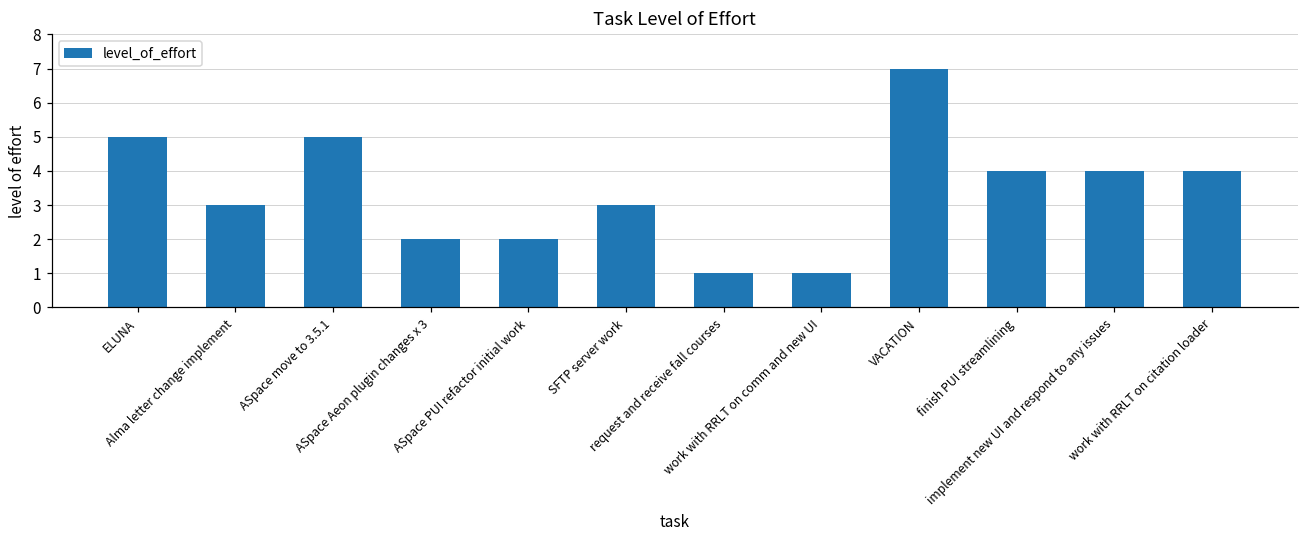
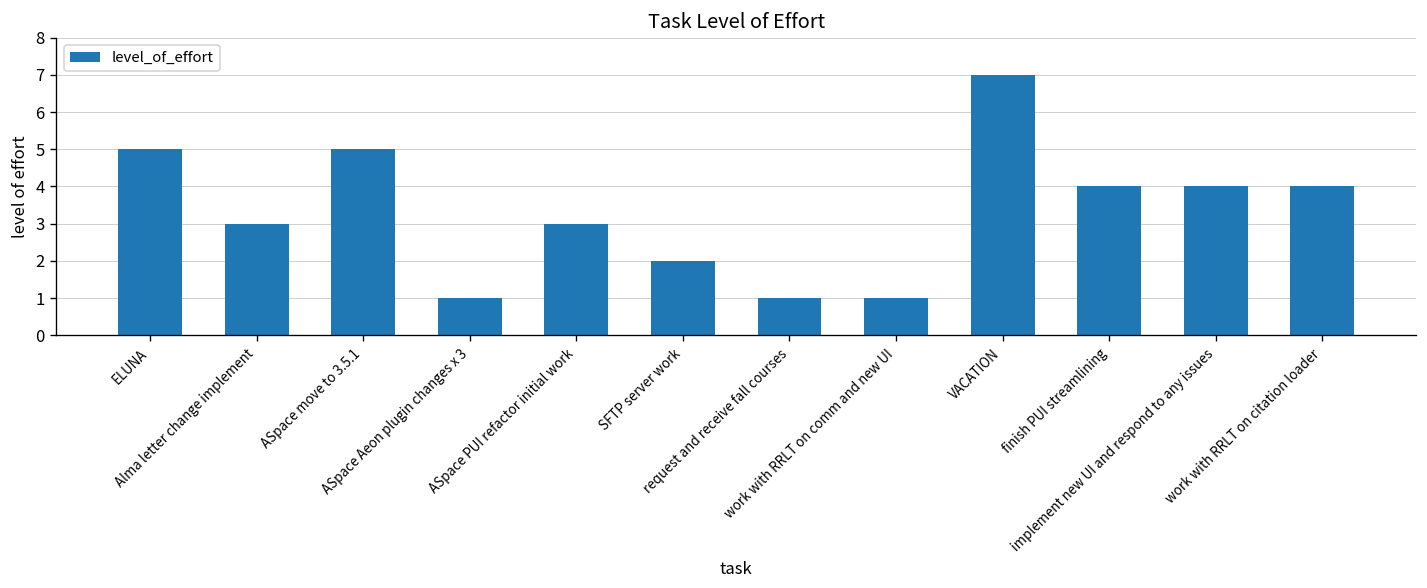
ASpace Aeon plugin changes x 3: 2 -> 1
ASpace PUI refactor initial work: 2 -> 3
SFTP server work: 3 -> 2
